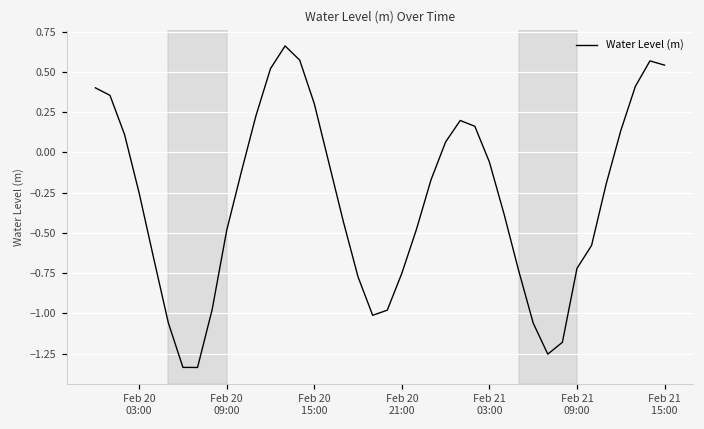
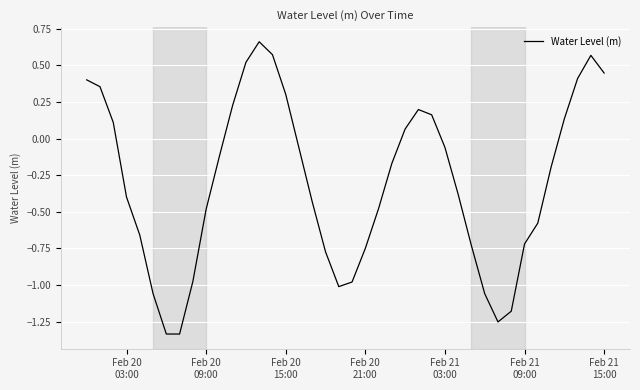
Feb 20 03:00: -0.25 -> -0.40
Feb 21 15:00: 0.54 -> 0.45
